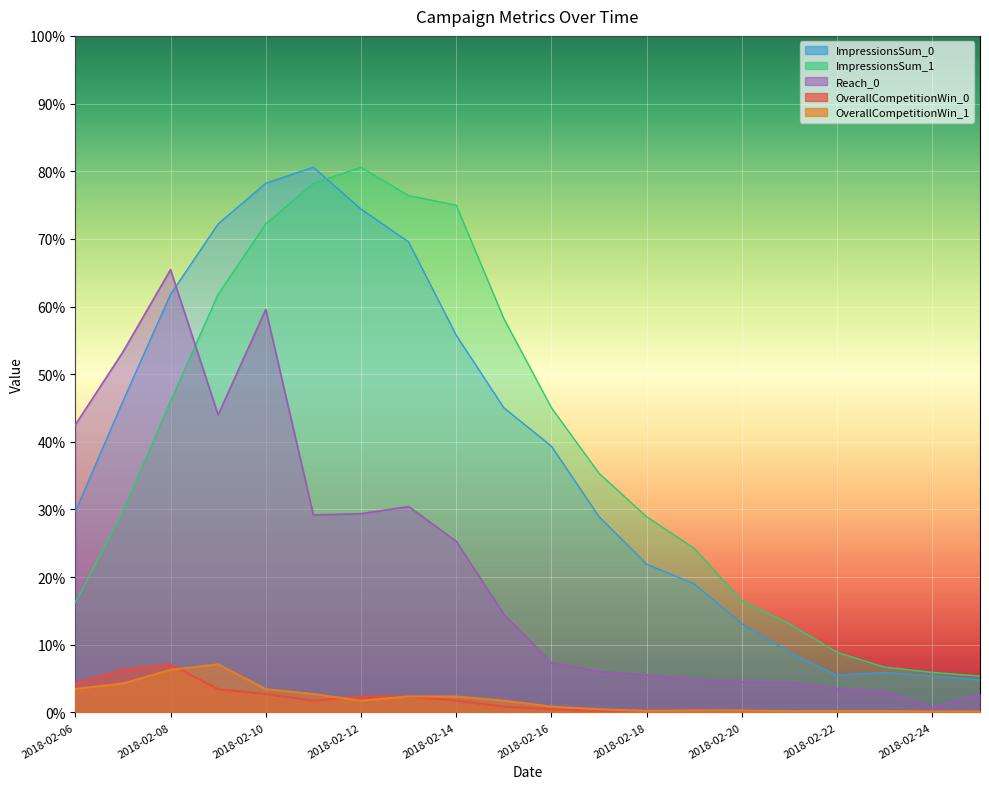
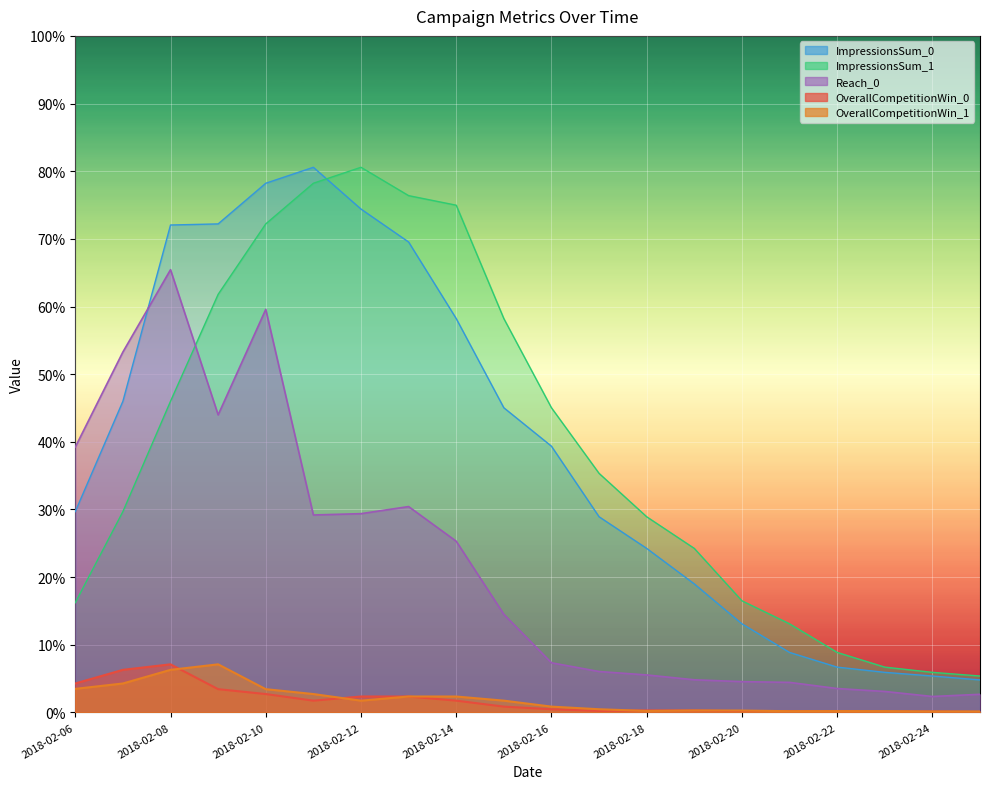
Reach_0, 2018-02-06: 42% -> 39%
ImpressionsSum_0, 2018-02-08: 62% -> 72%
ImpressionsSum_0, 2018-02-14: 56% -> 58%
ImpressionsSum_0, 2018-02-18: 22% -> 24%
ImpressionsSum_0, 2018-02-22: 6% -> 7%
Reach_0, 2018-02-24: 1% -> 2%
